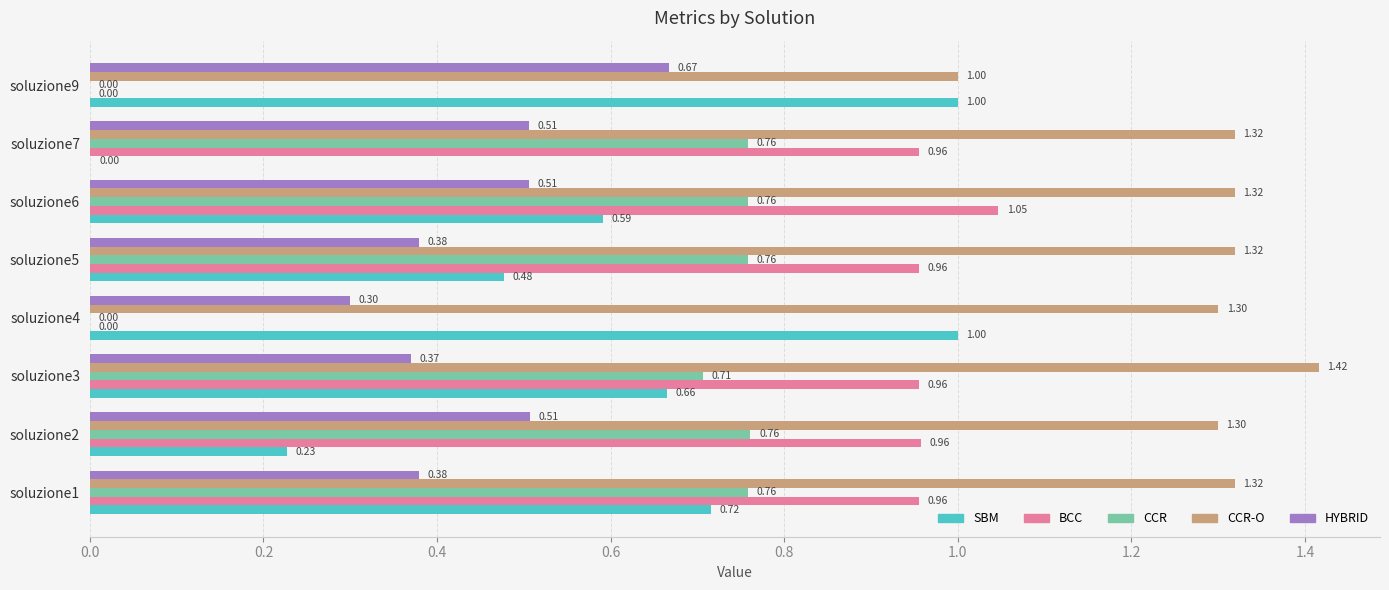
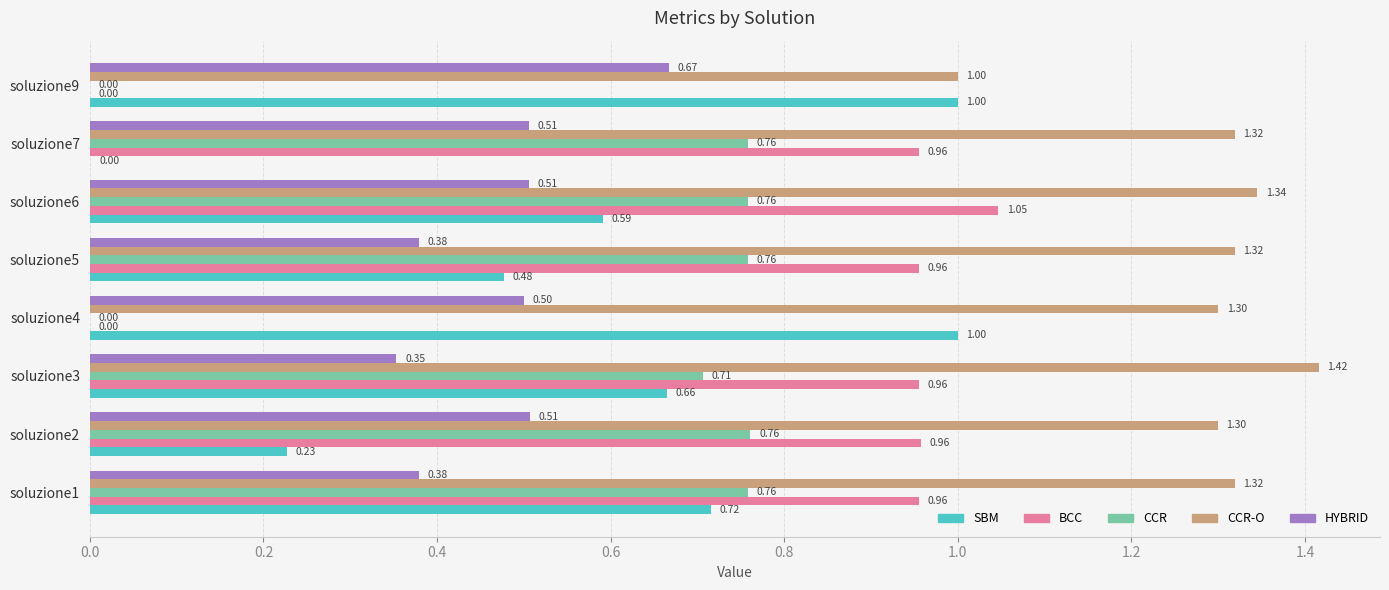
CCR-O, soluzione6: 1.32 -> 1.34
HYBRID, soluzione4: 0.30 -> 0.50
HYBRID, soluzione3: 0.37 -> 0.35
